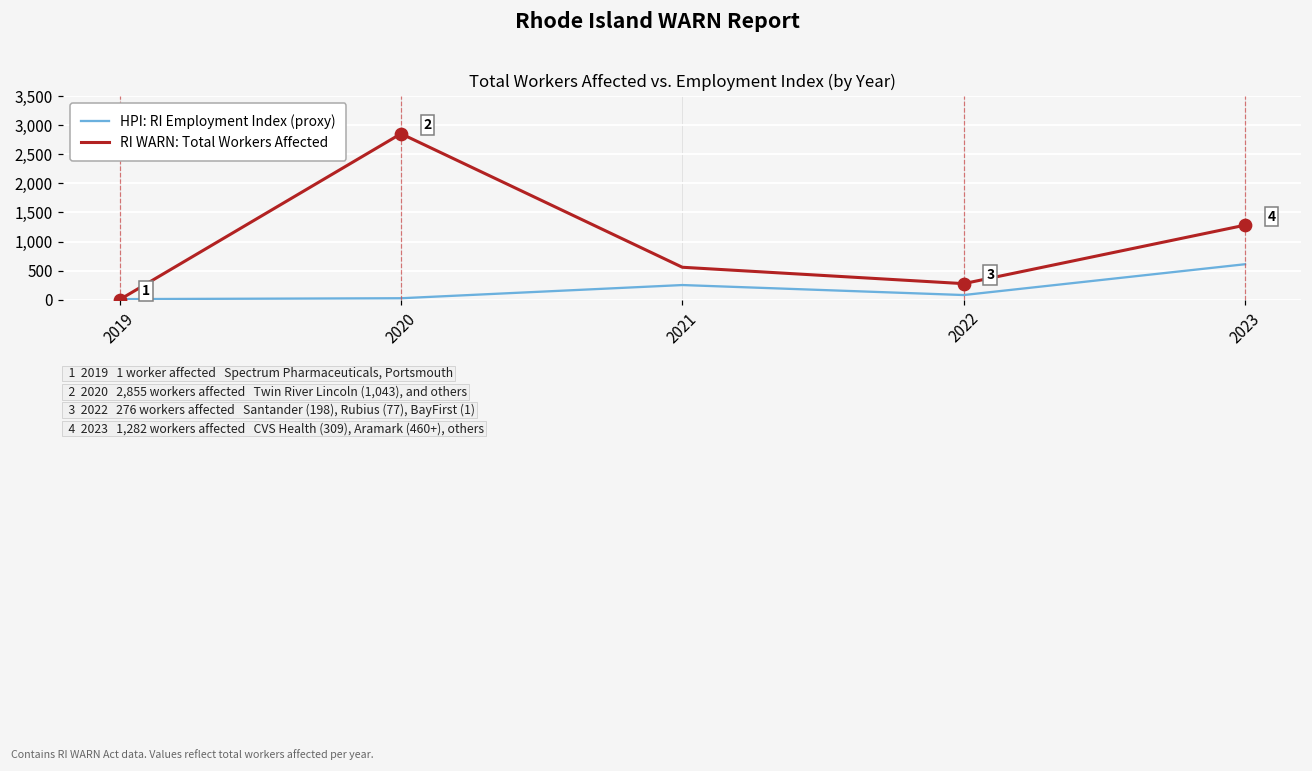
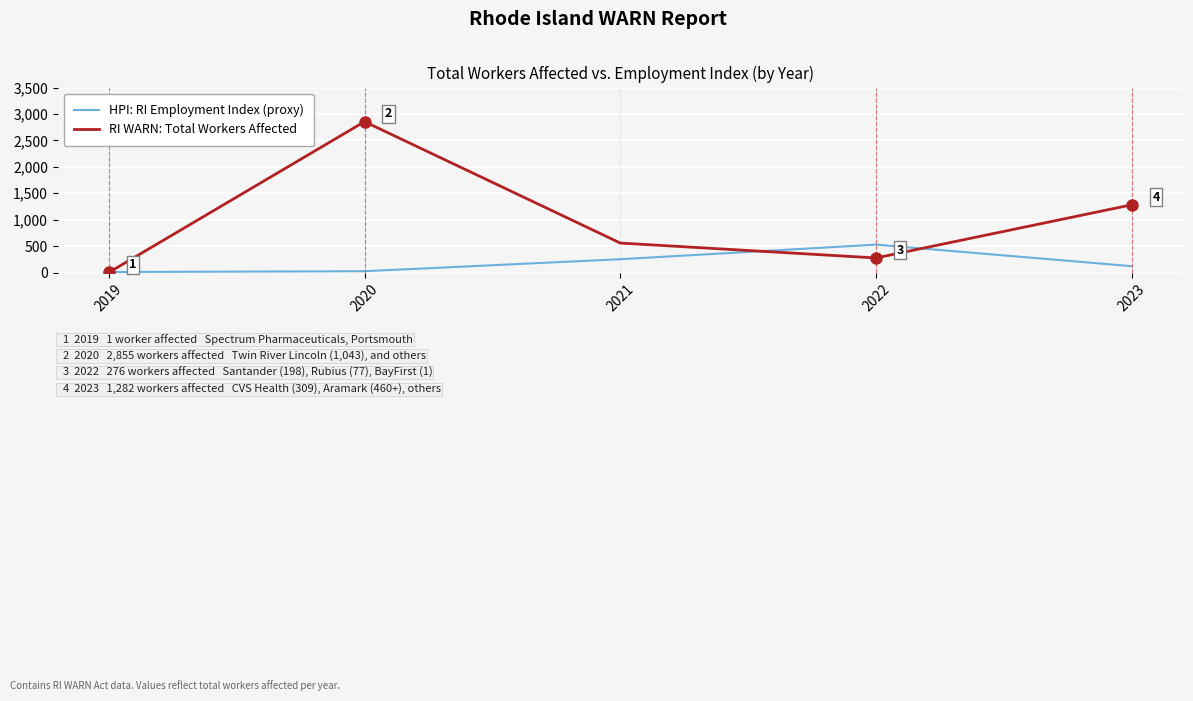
HPI: RI Employment Index (proxy), 2022: 100 -> 500
HPI: RI Employment Index (proxy), 2023: 600 -> 100
